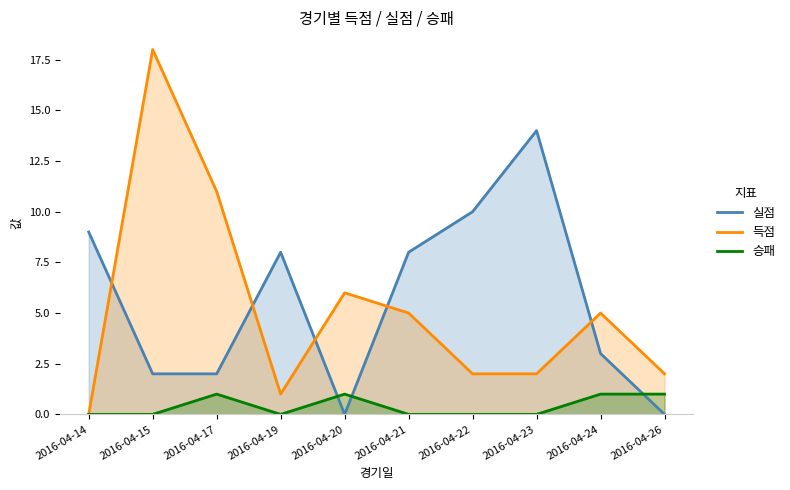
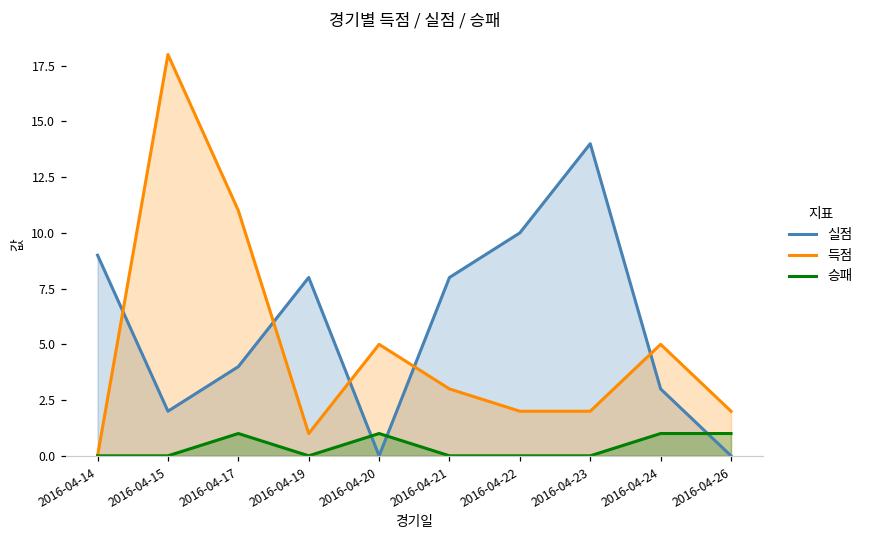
실점, 2016-04-17: 2 -> 4
득점, 2016-04-20: 6 -> 5
득점, 2016-04-21: 5 -> 3
